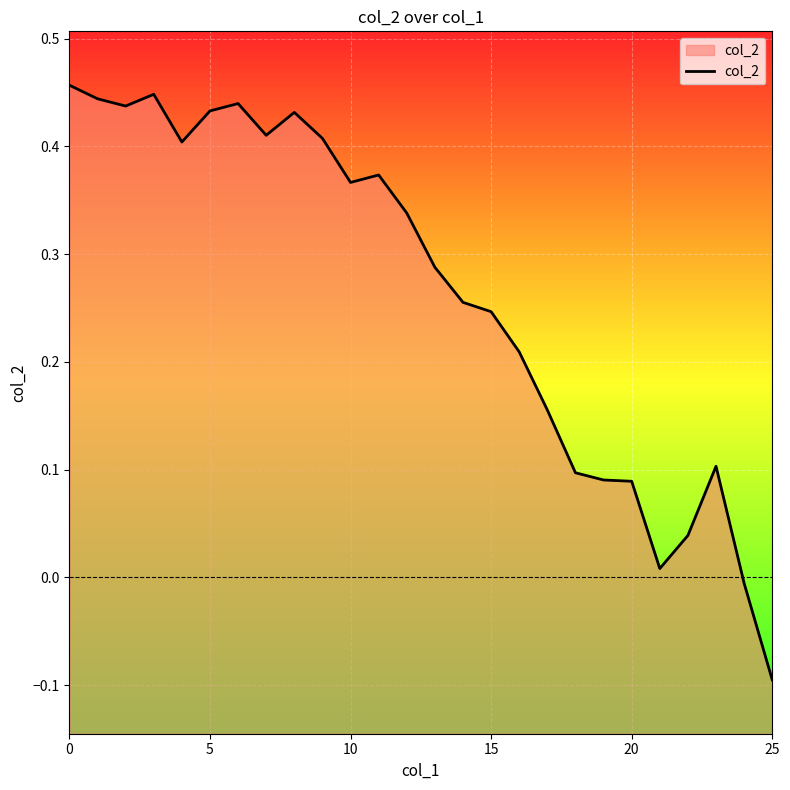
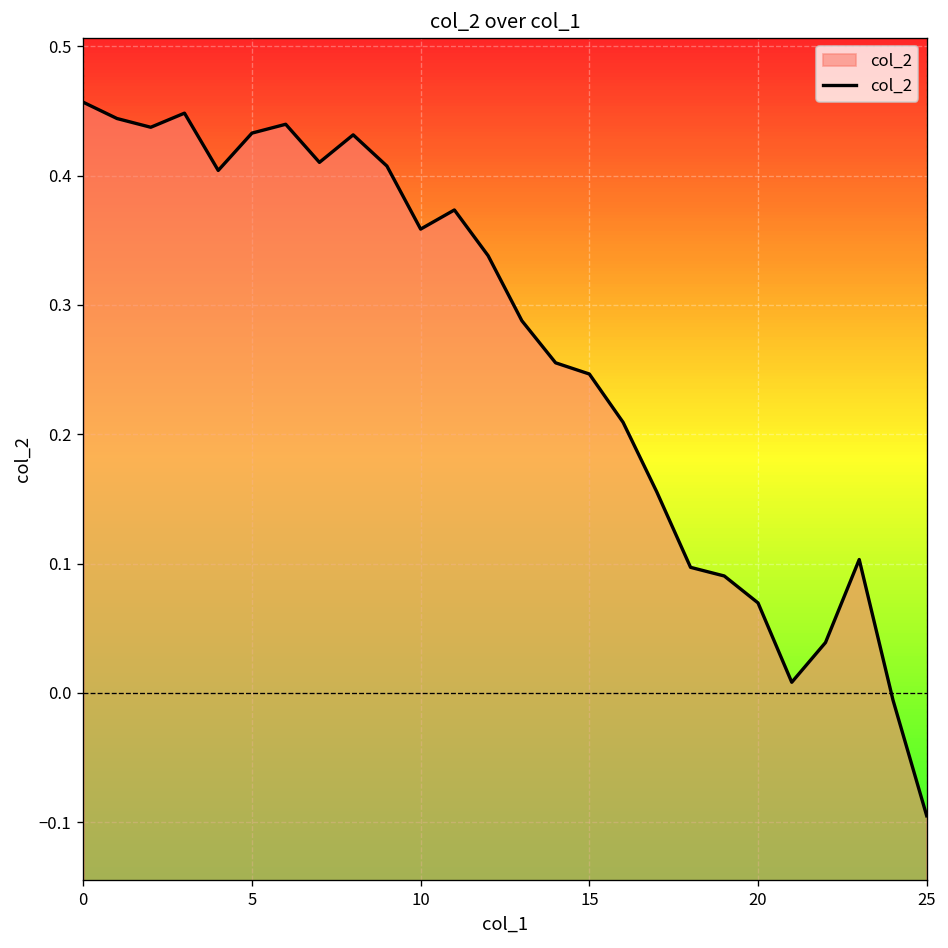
10: 0.366 -> 0.359
20: 0.089 -> 0.070
